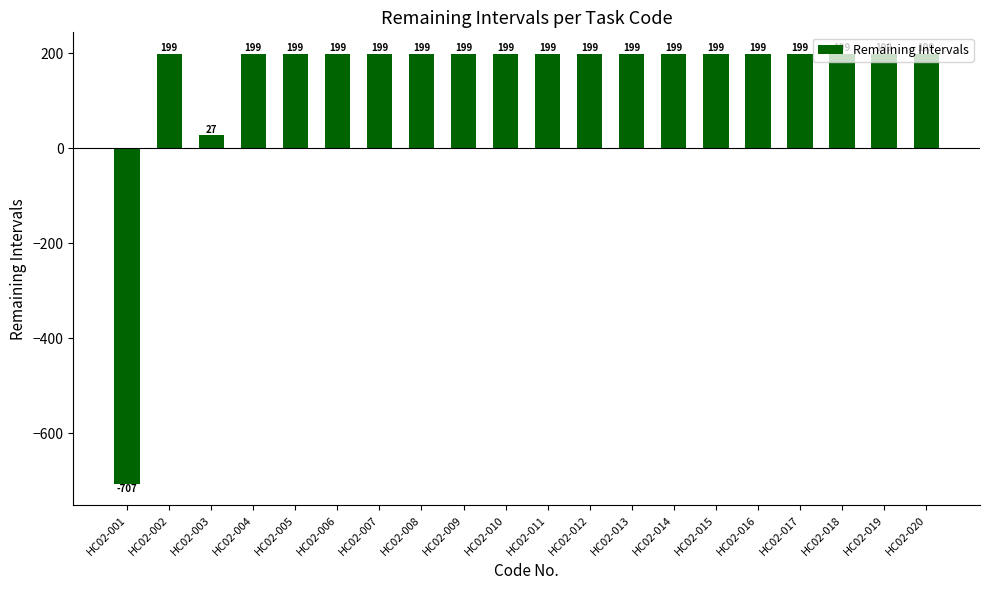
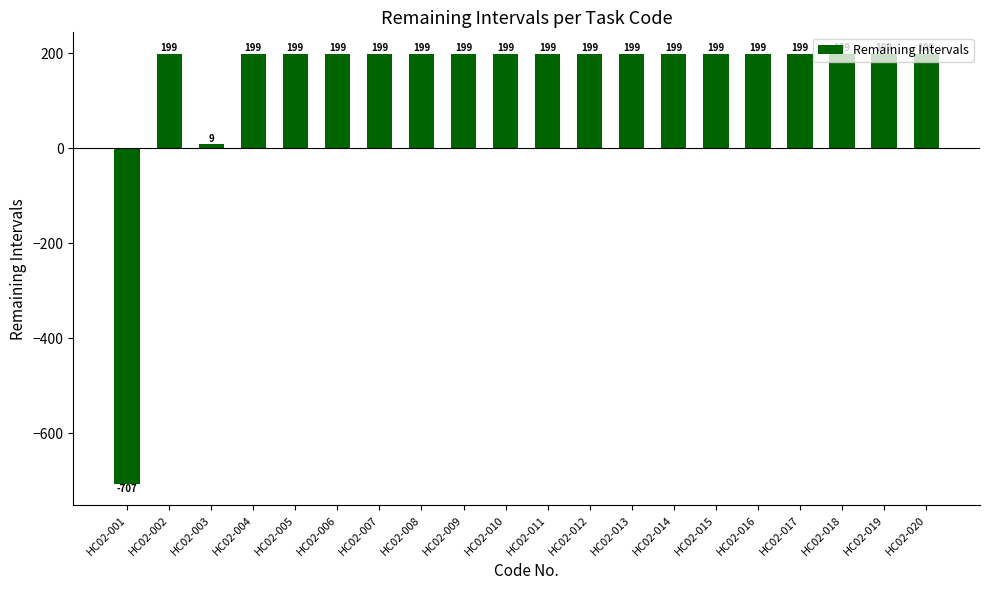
HC02-003: 27 -> 9
